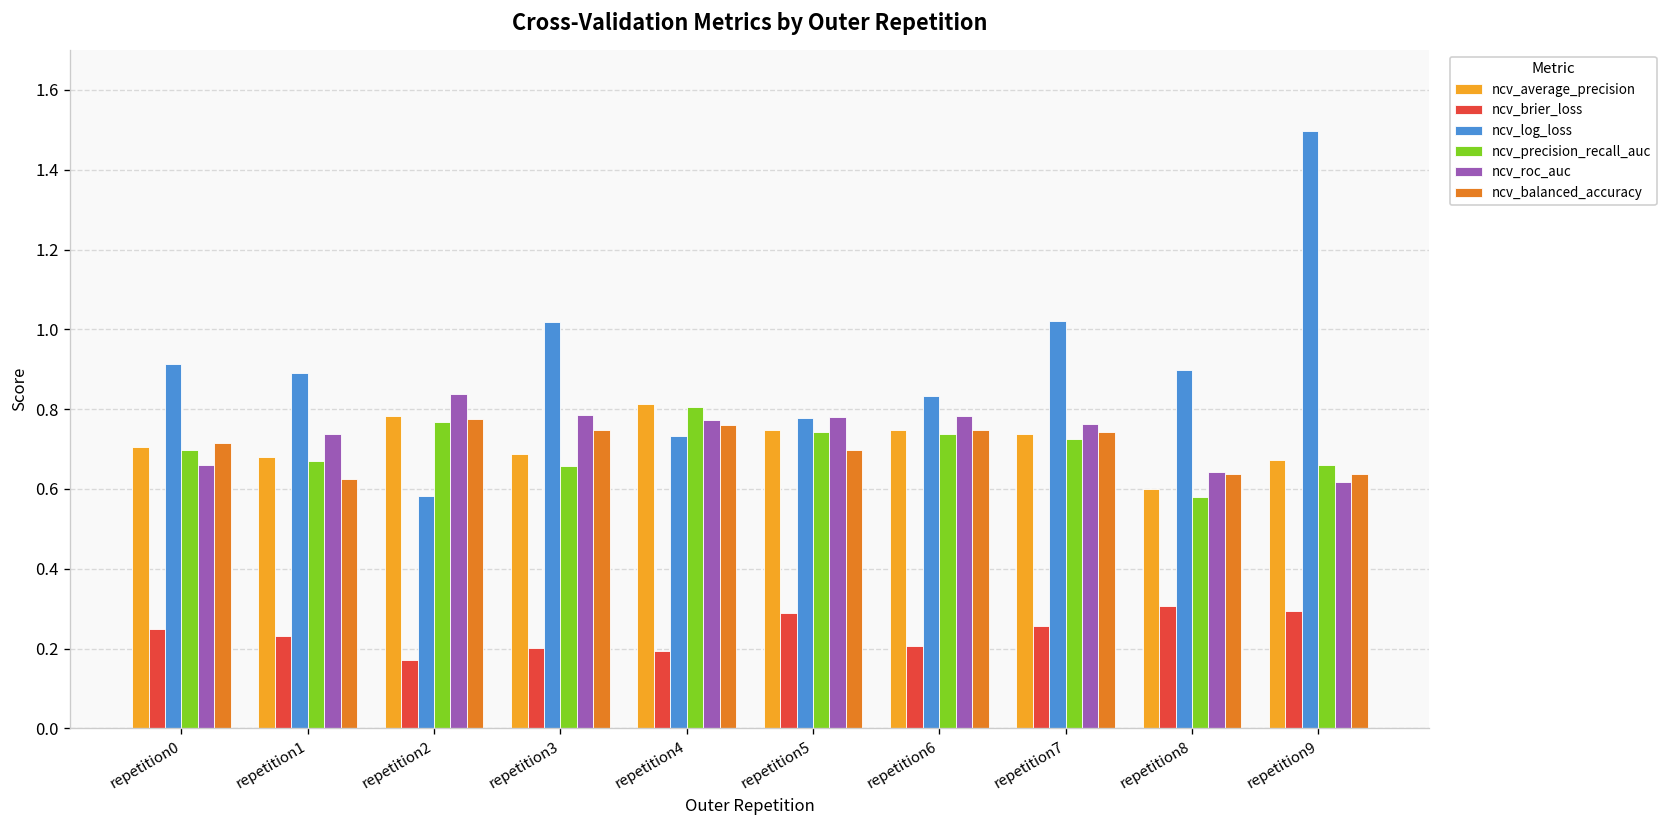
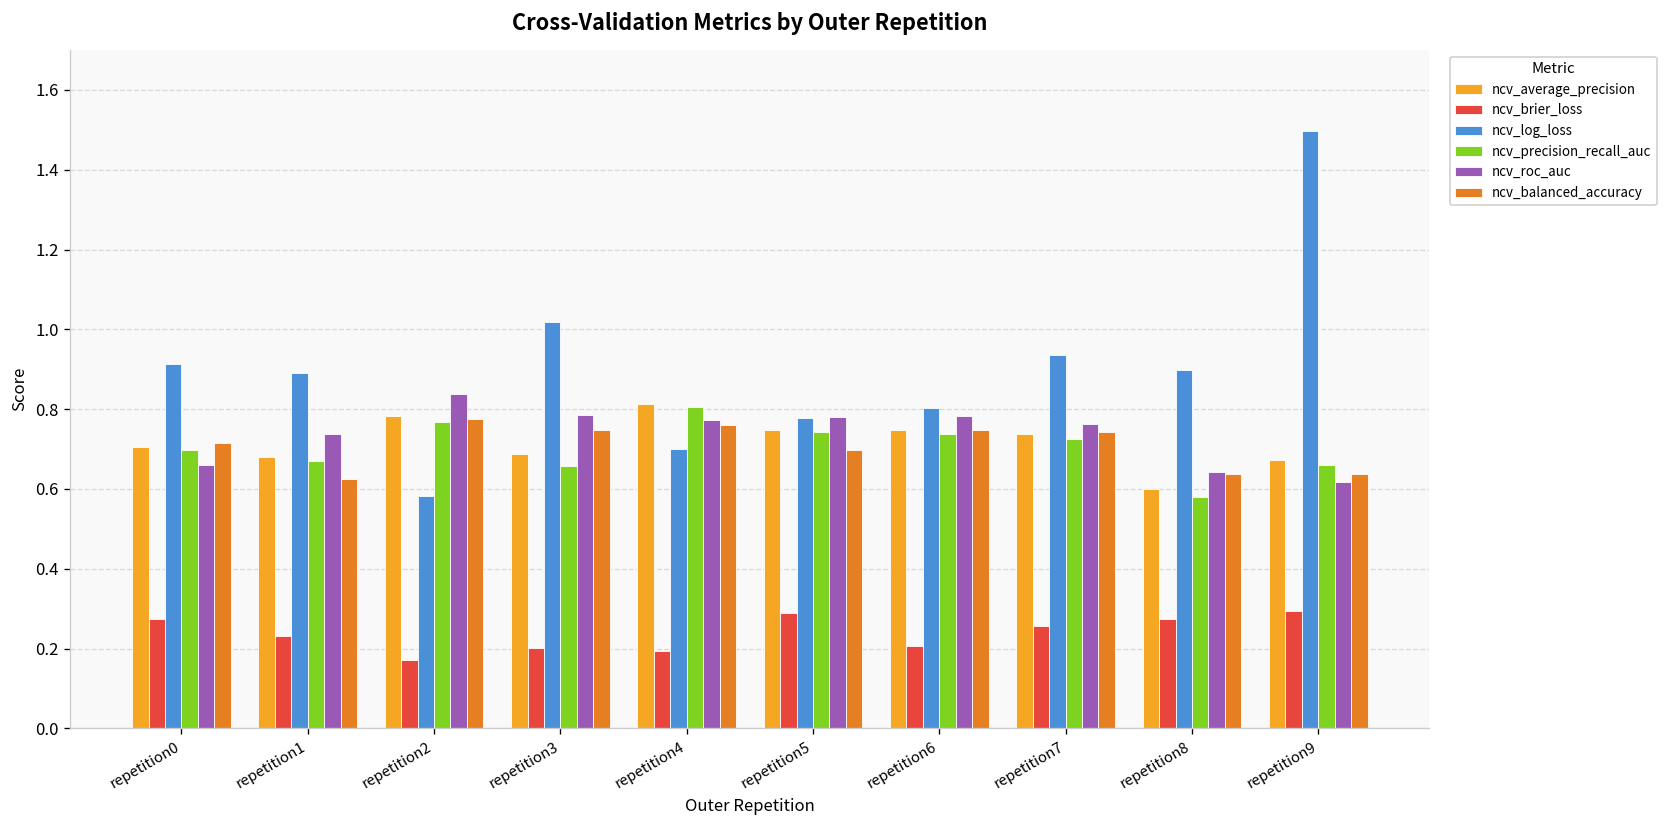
ncv_brier_loss, repetition0: 0.25 -> 0.27
ncv_log_loss, repetition4: 0.73 -> 0.70
ncv_log_loss, repetition6: 0.83 -> 0.80
ncv_log_loss, repetition7: 1.02 -> 0.94
ncv_brier_loss, repetition8: 0.31 -> 0.27
